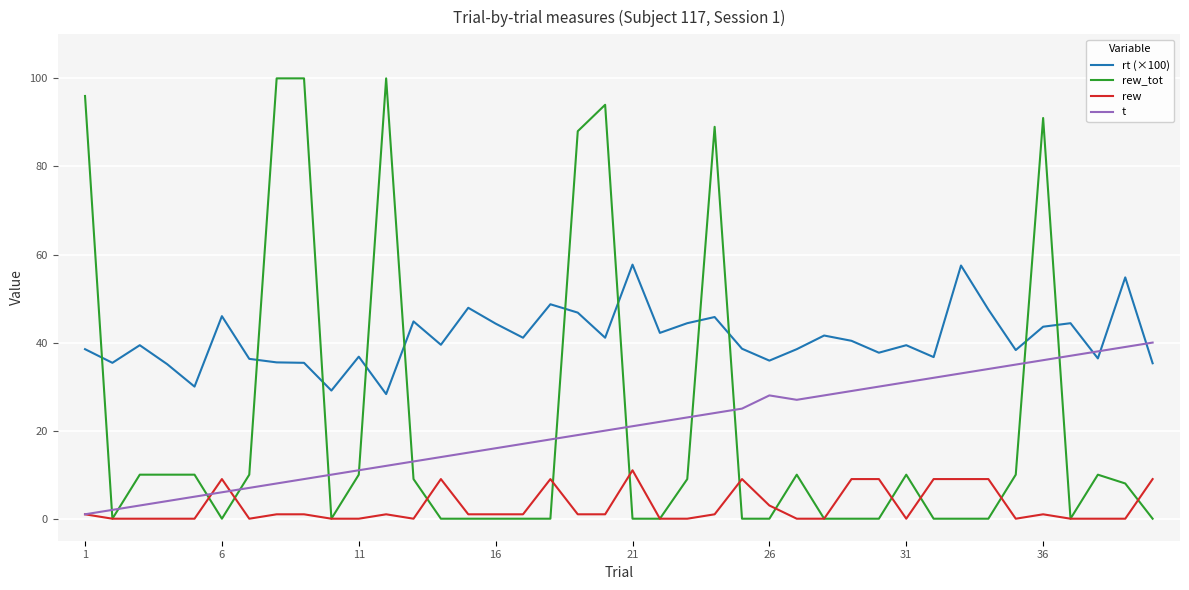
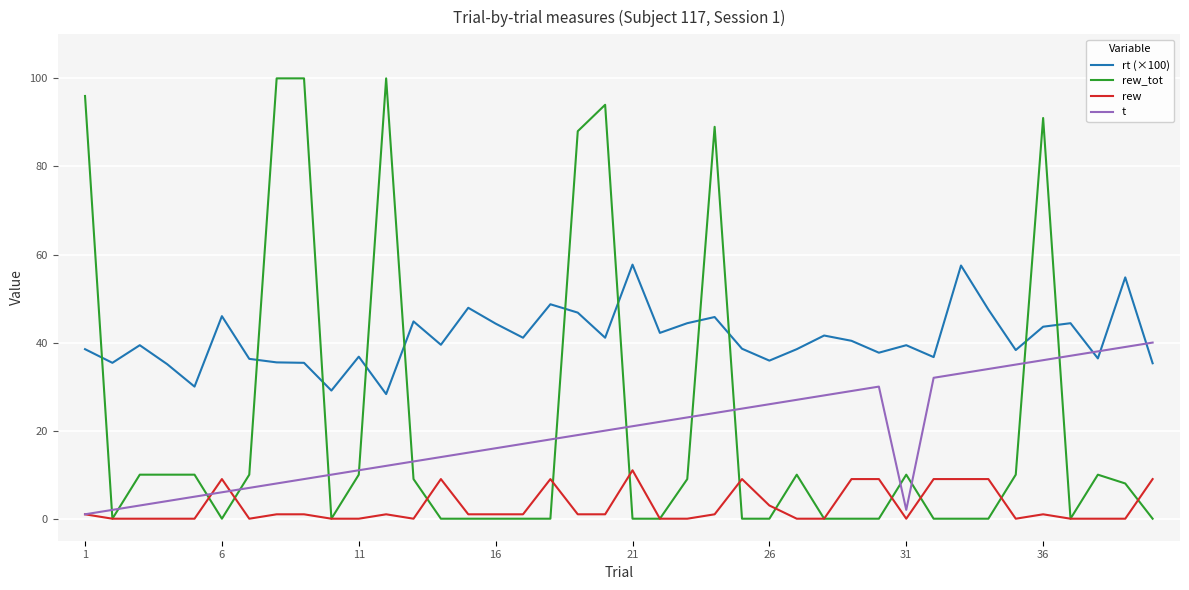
t, 26: 28 -> 26
t, 31: 31 -> 2
